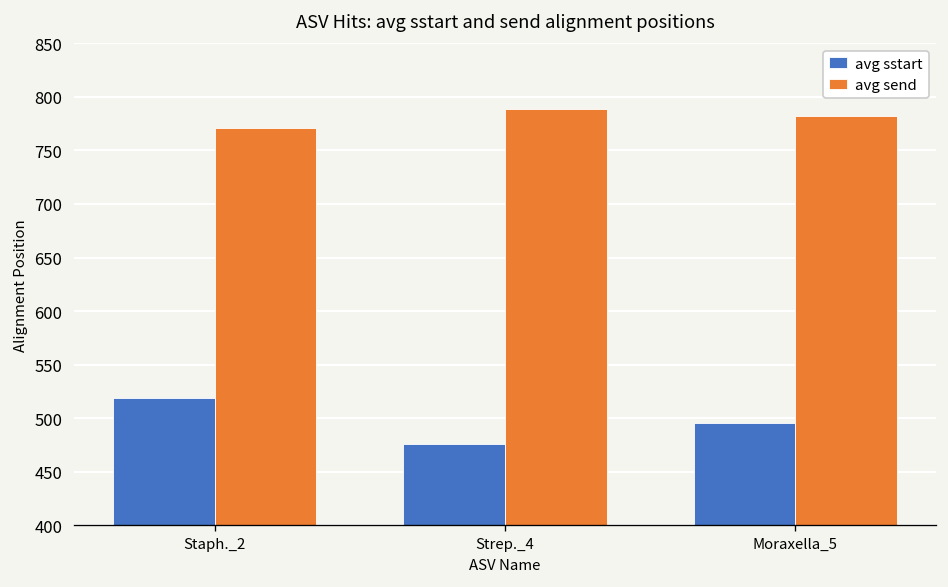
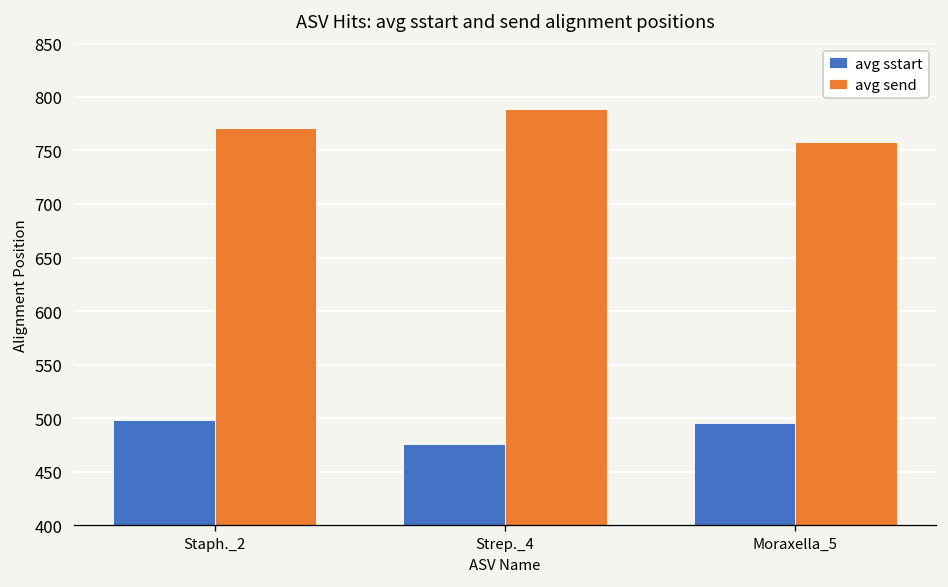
avg sstart, Staph._2: 520 -> 500
avg send, Moraxella_5: 780 -> 760
